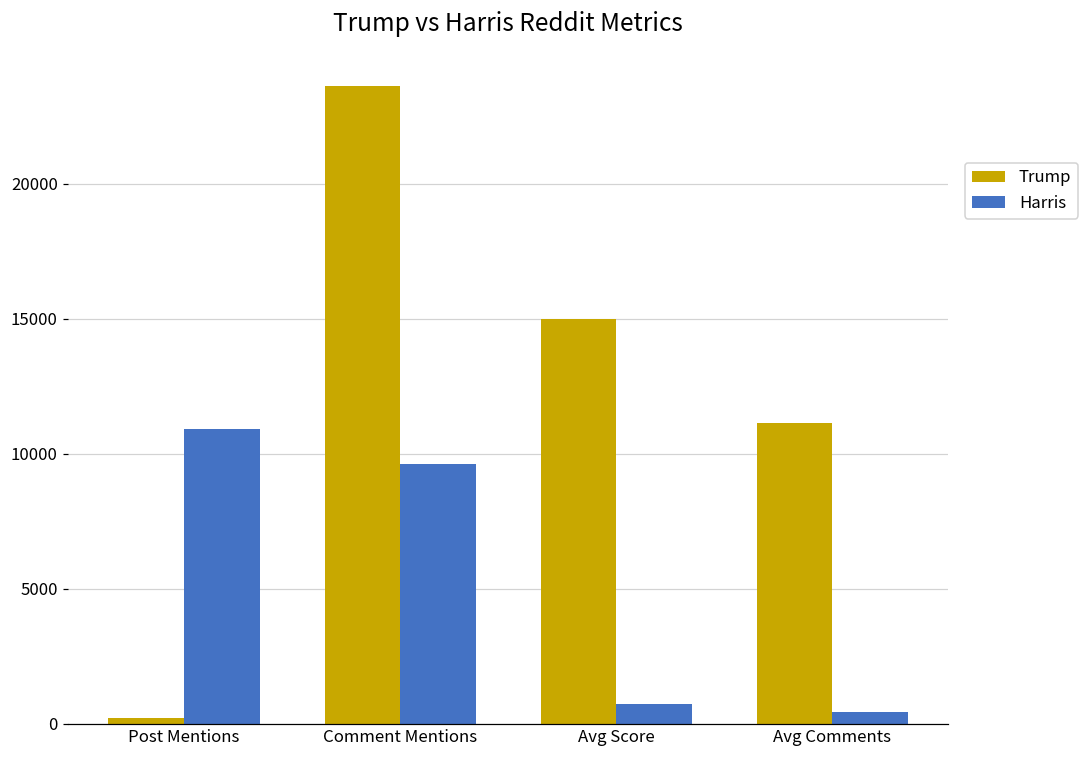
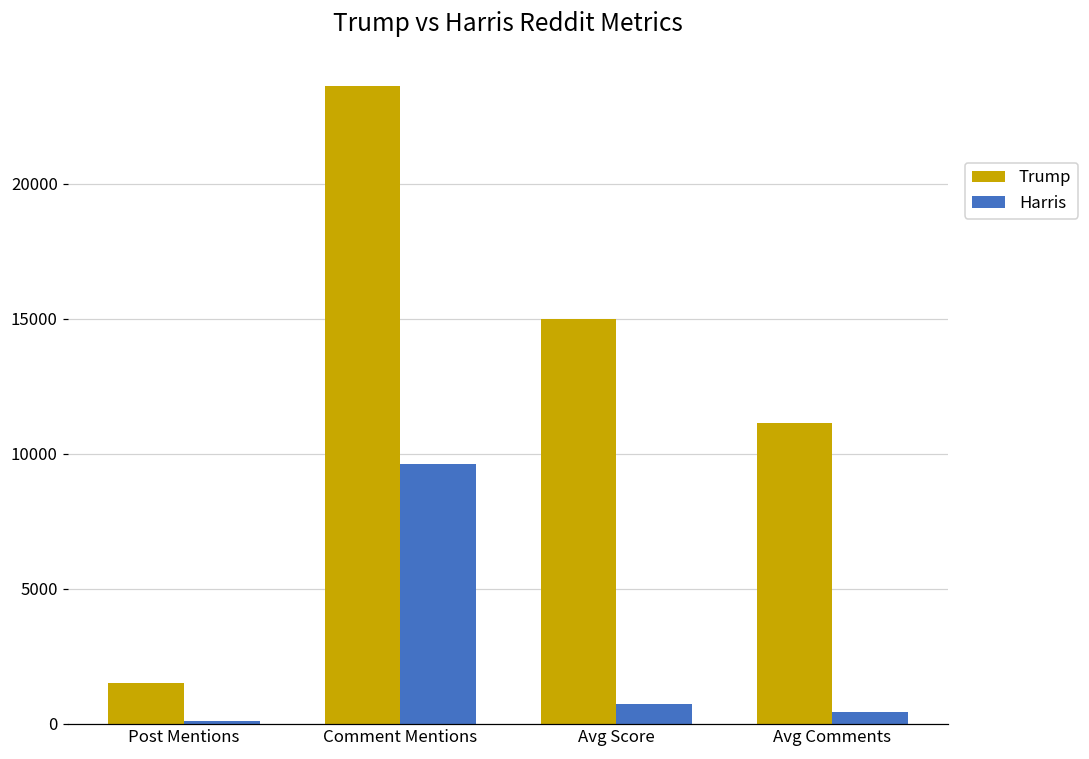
Trump, Post Mentions: 200 -> 1500
Harris, Post Mentions: 10900 -> 100
